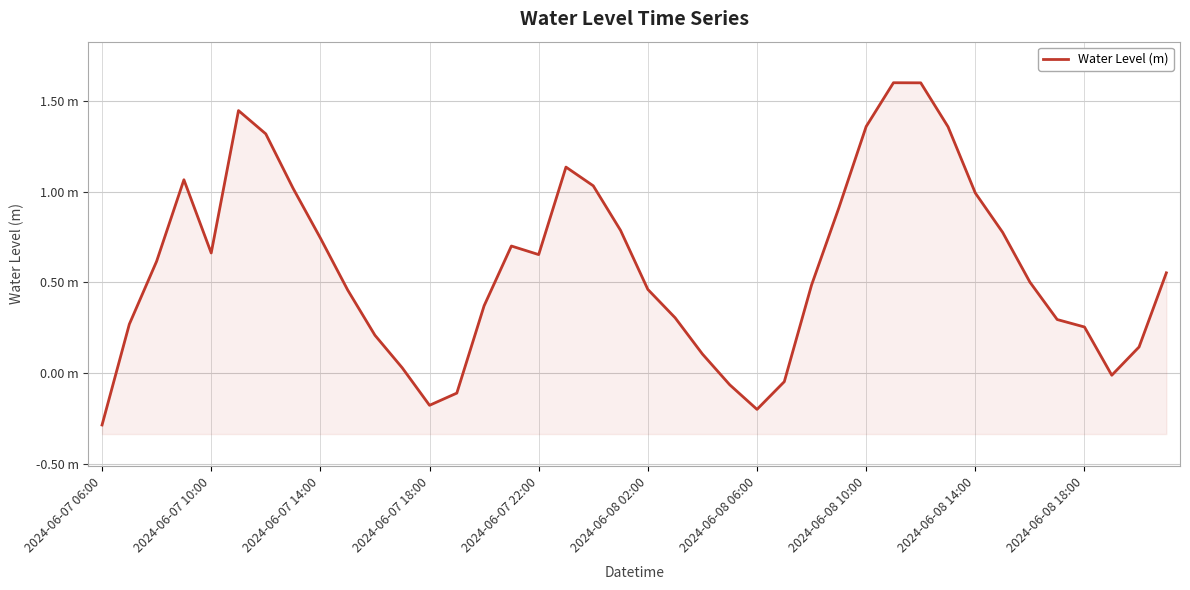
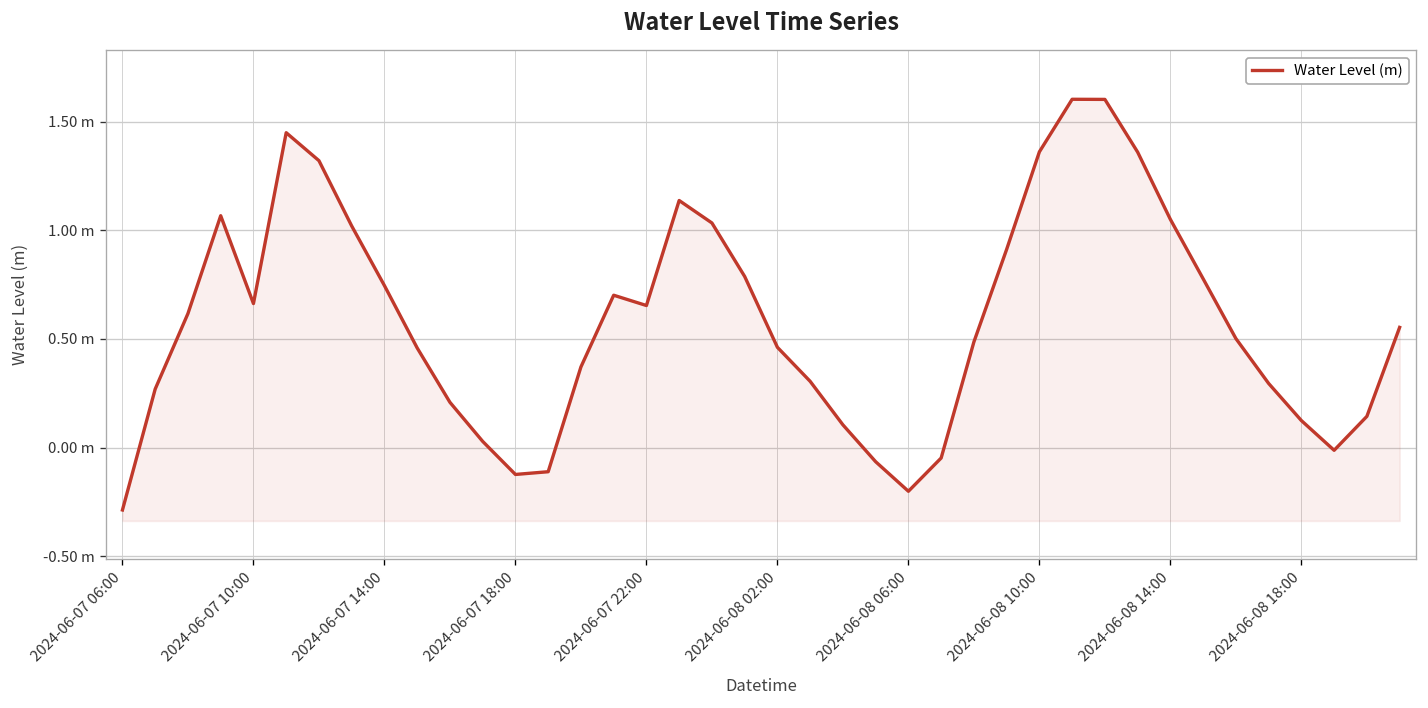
2024-06-07 18:00: -0.18 m -> -0.12 m
2024-06-08 14:00: 0.99 m -> 1.05 m
2024-06-08 18:00: 0.25 m -> 0.12 m
